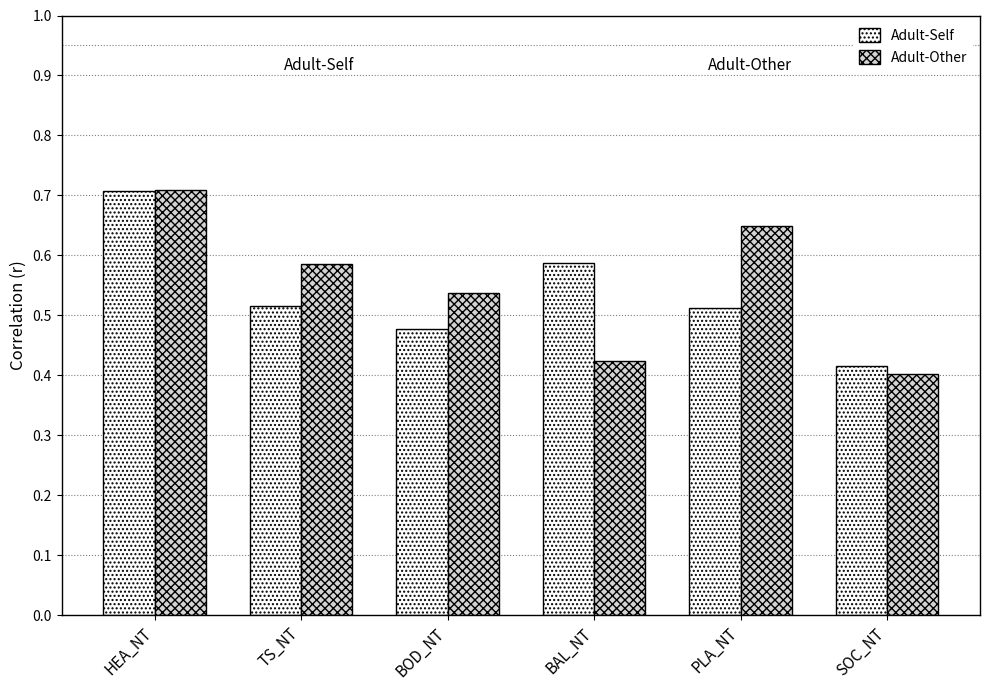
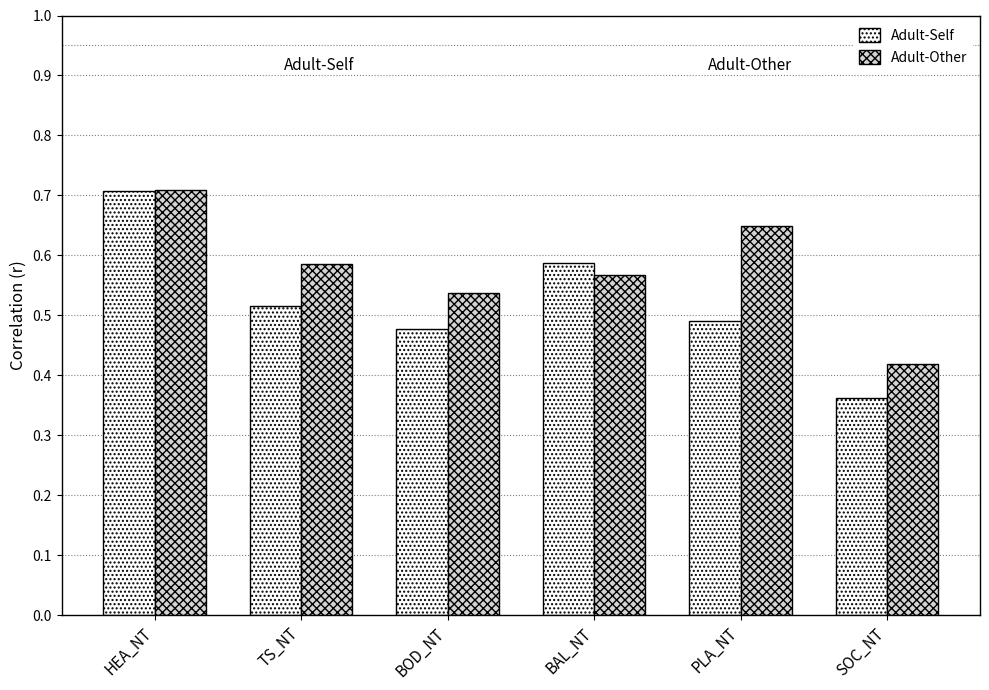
Adult-Other, BAL_NT: 0.42 -> 0.57
Adult-Self, PLA_NT: 0.51 -> 0.49
Adult-Self, SOC_NT: 0.42 -> 0.36
Adult-Other, SOC_NT: 0.40 -> 0.42
